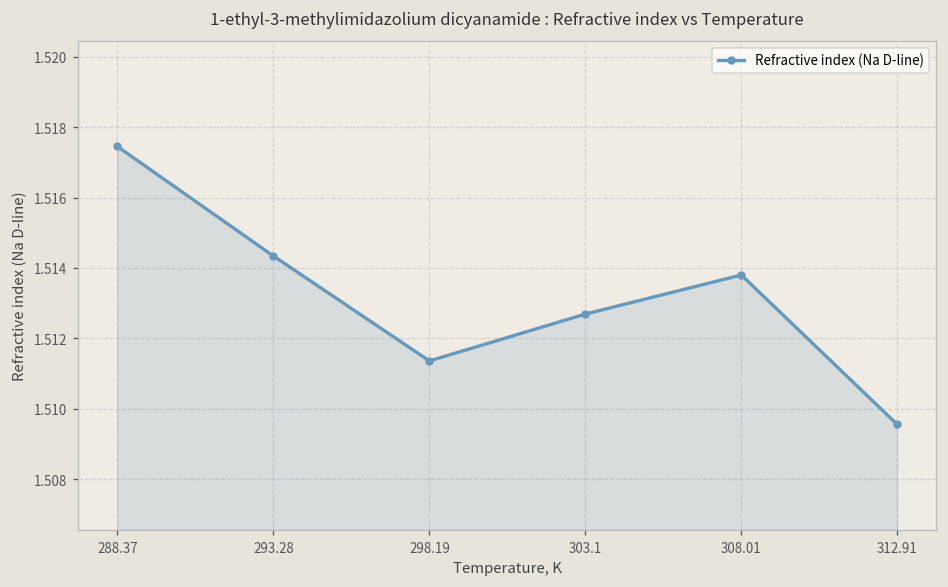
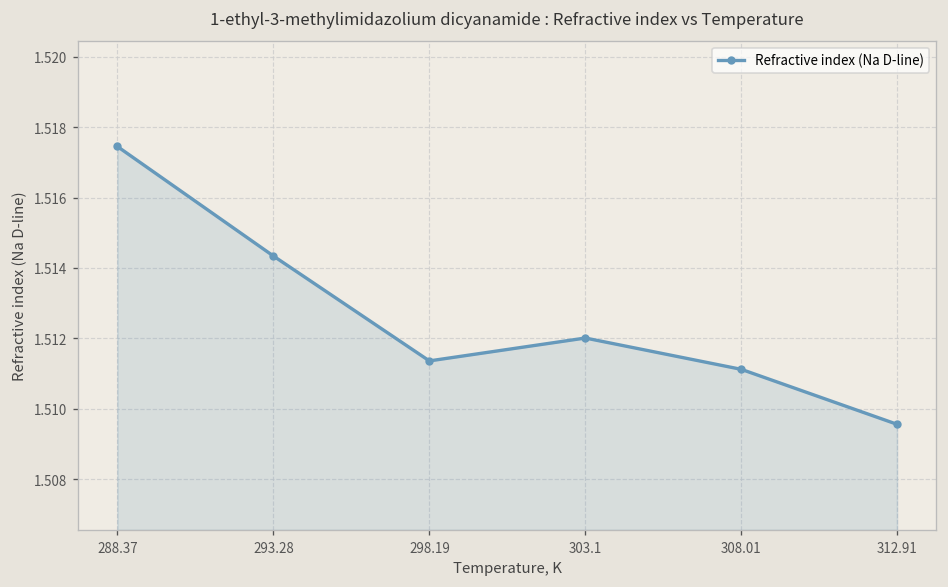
303.1: 1.5127 -> 1.5120
308.01: 1.5138 -> 1.5111
